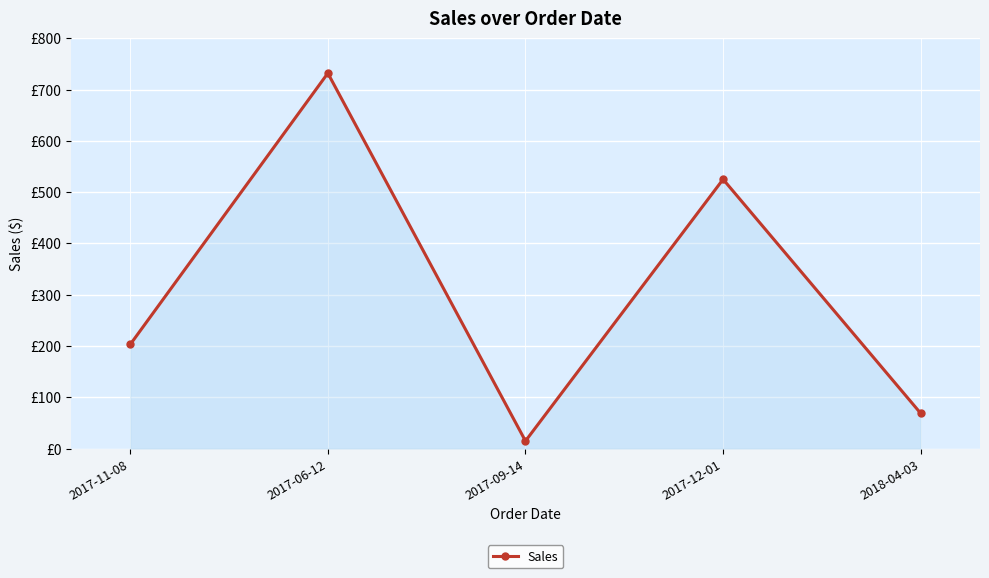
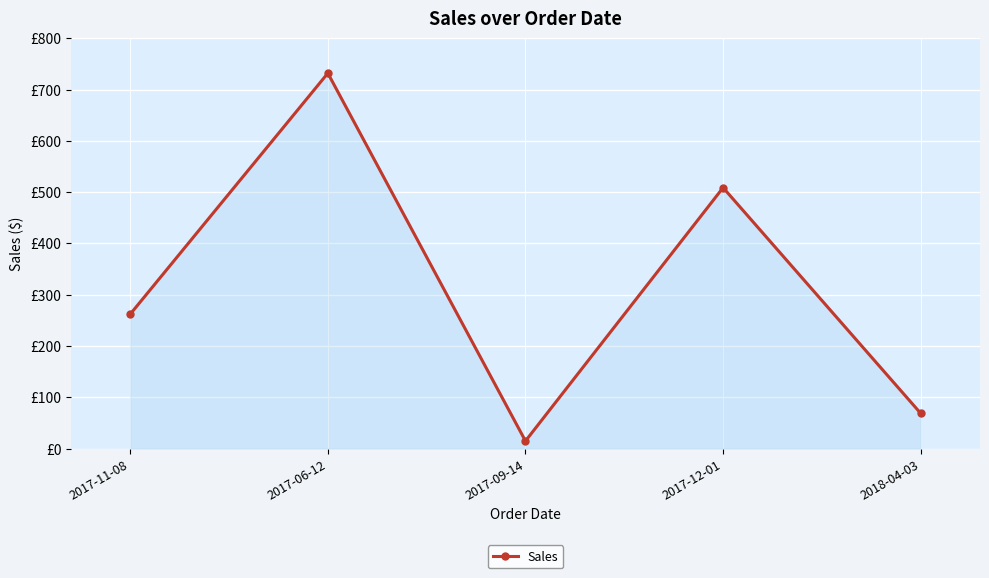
2017-11-08: £200 -> £260
2017-12-01: £530 -> £510
